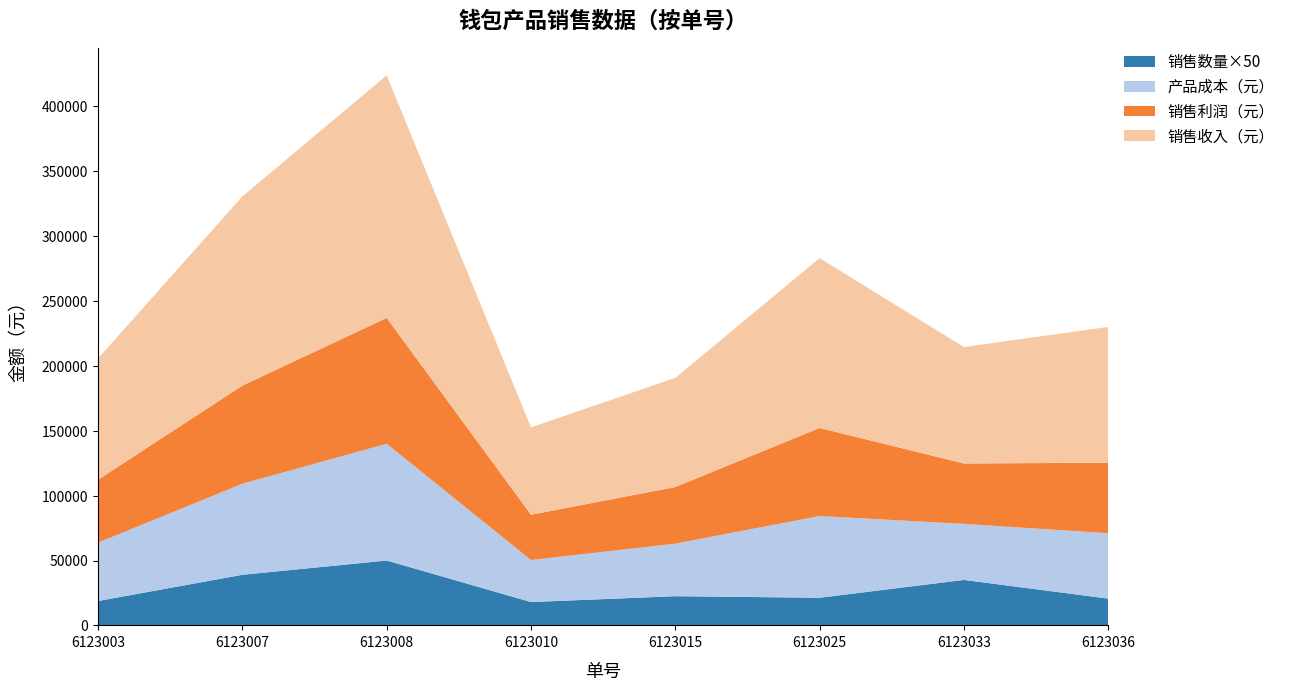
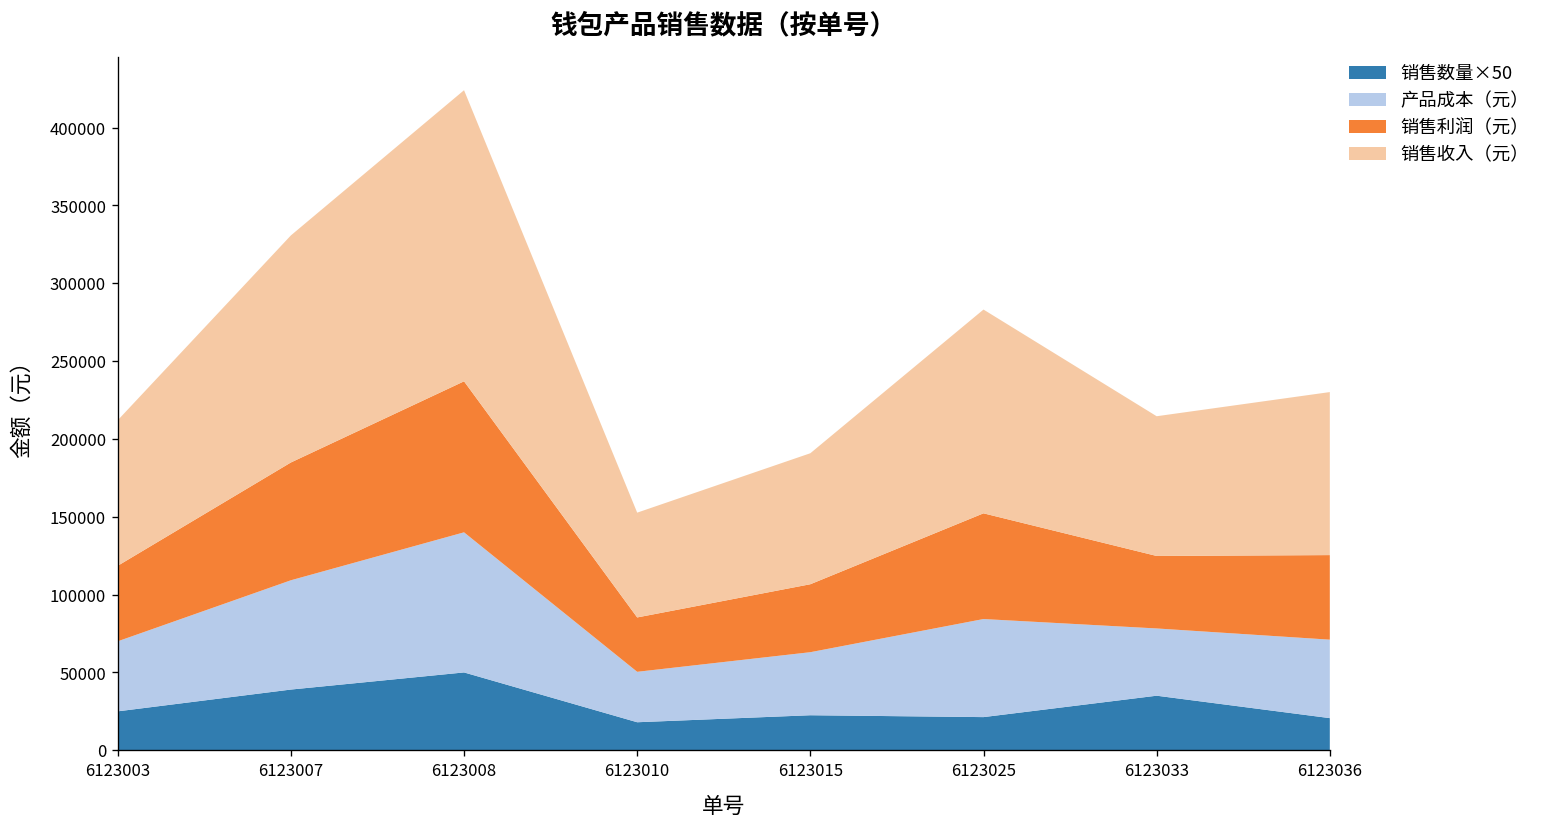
销售数量×50, 6123003: 19000 -> 25000
